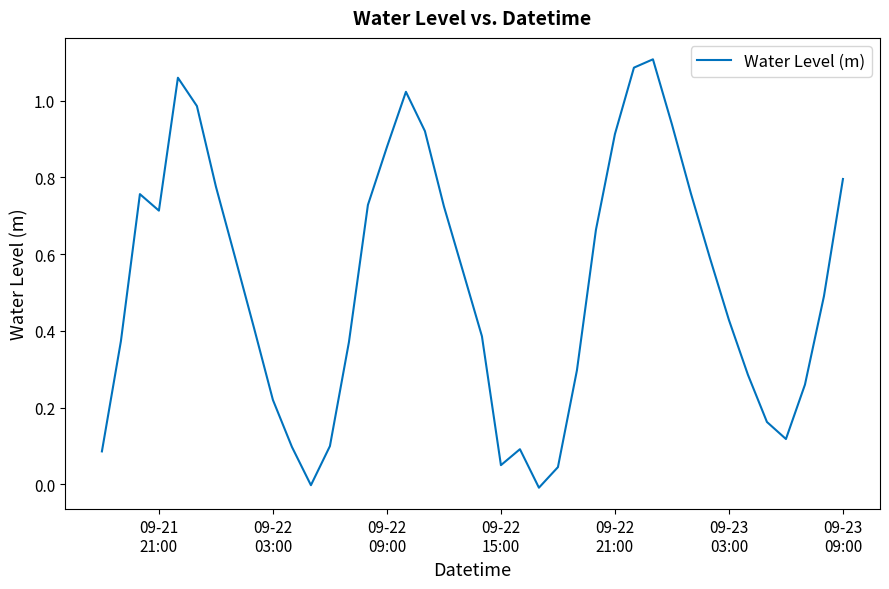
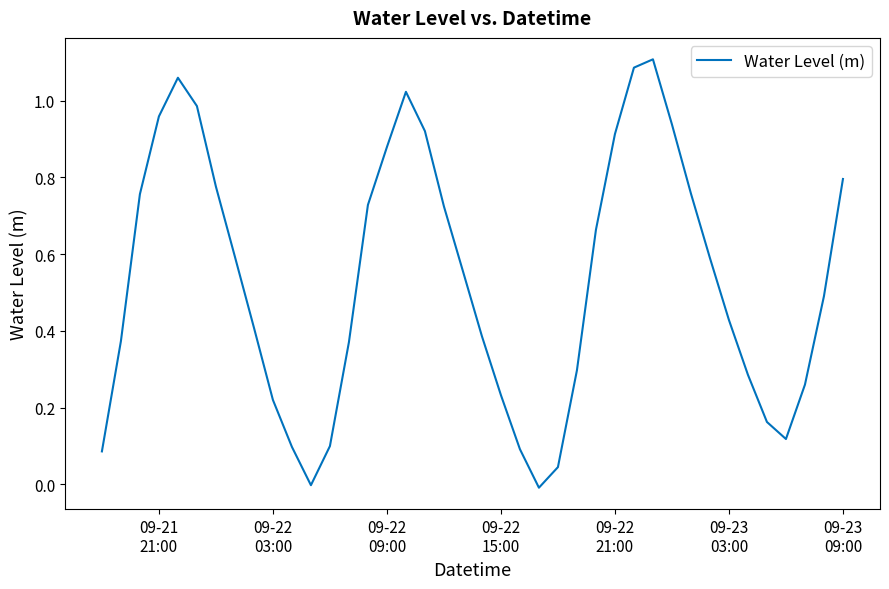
09-21 21:00: 0.71 -> 0.96
09-22 15:00: 0.05 -> 0.23
